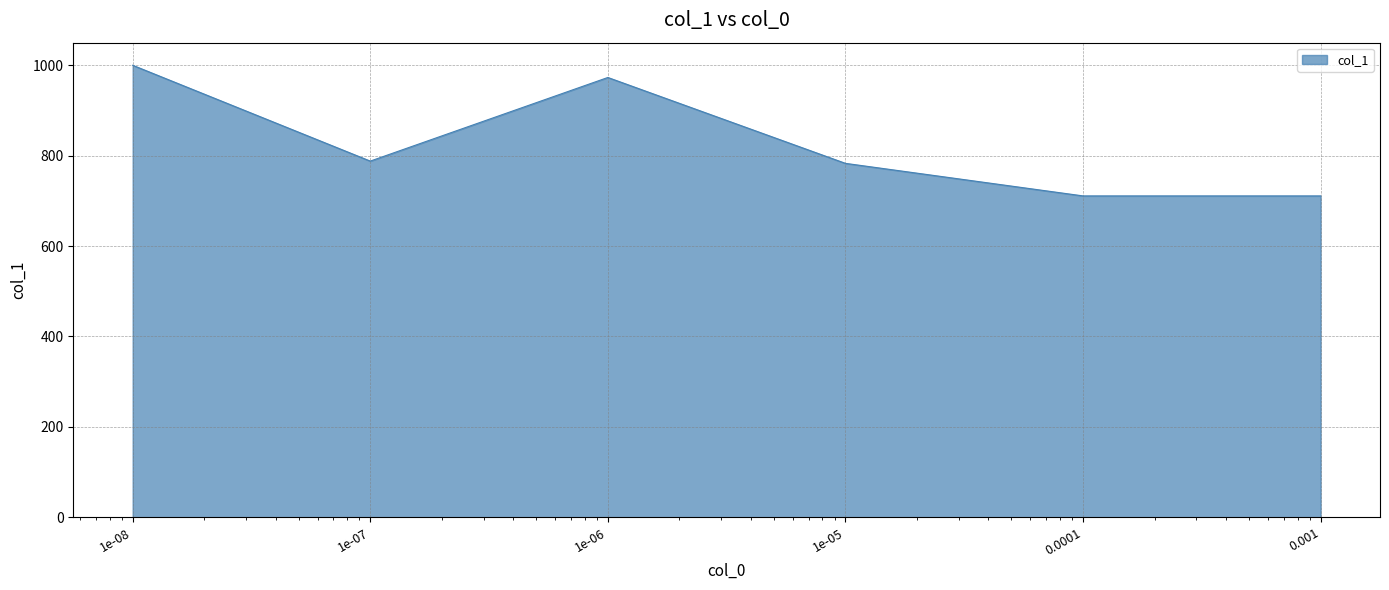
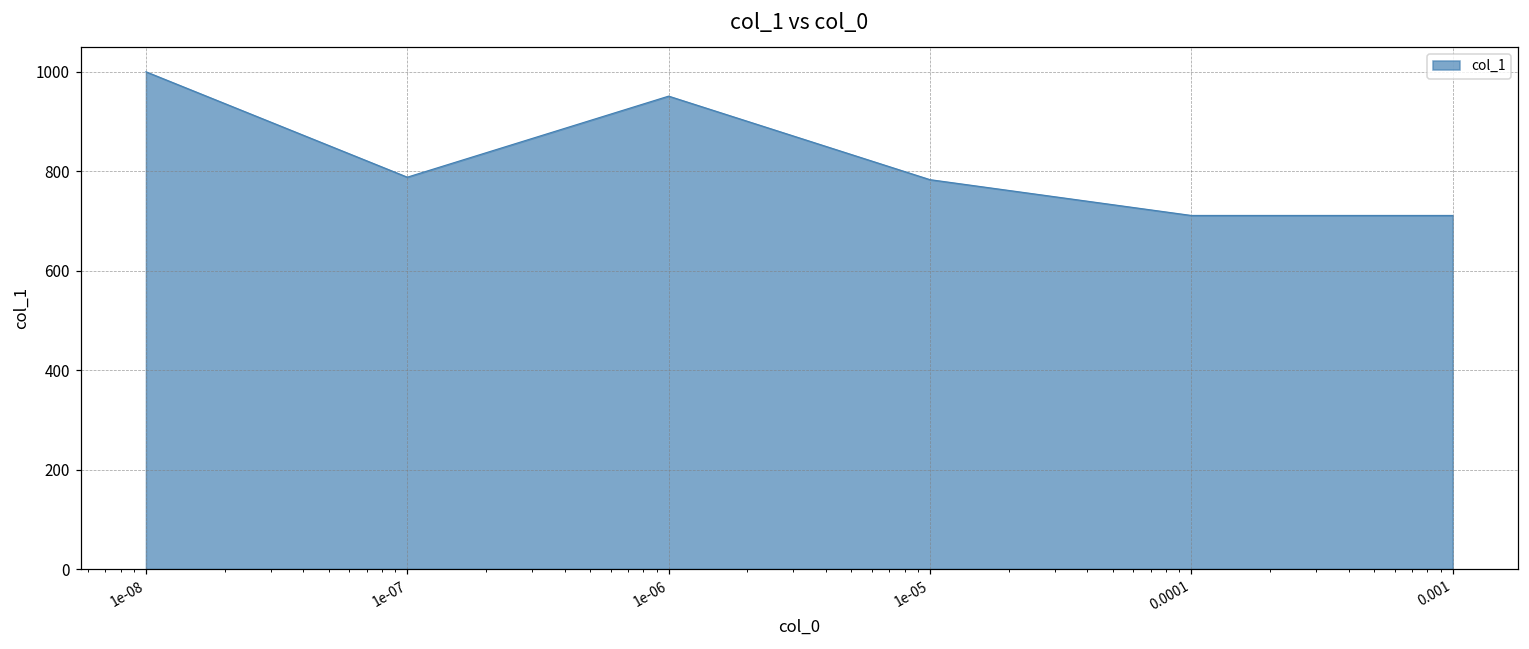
1e-06: 970 -> 950
